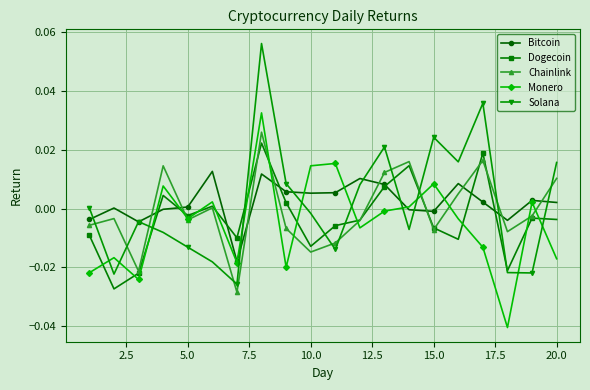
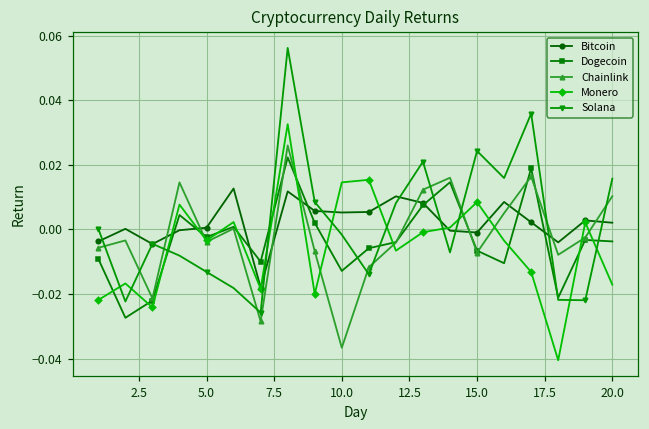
Chainlink, 10.0: -0.015 -> -0.037
